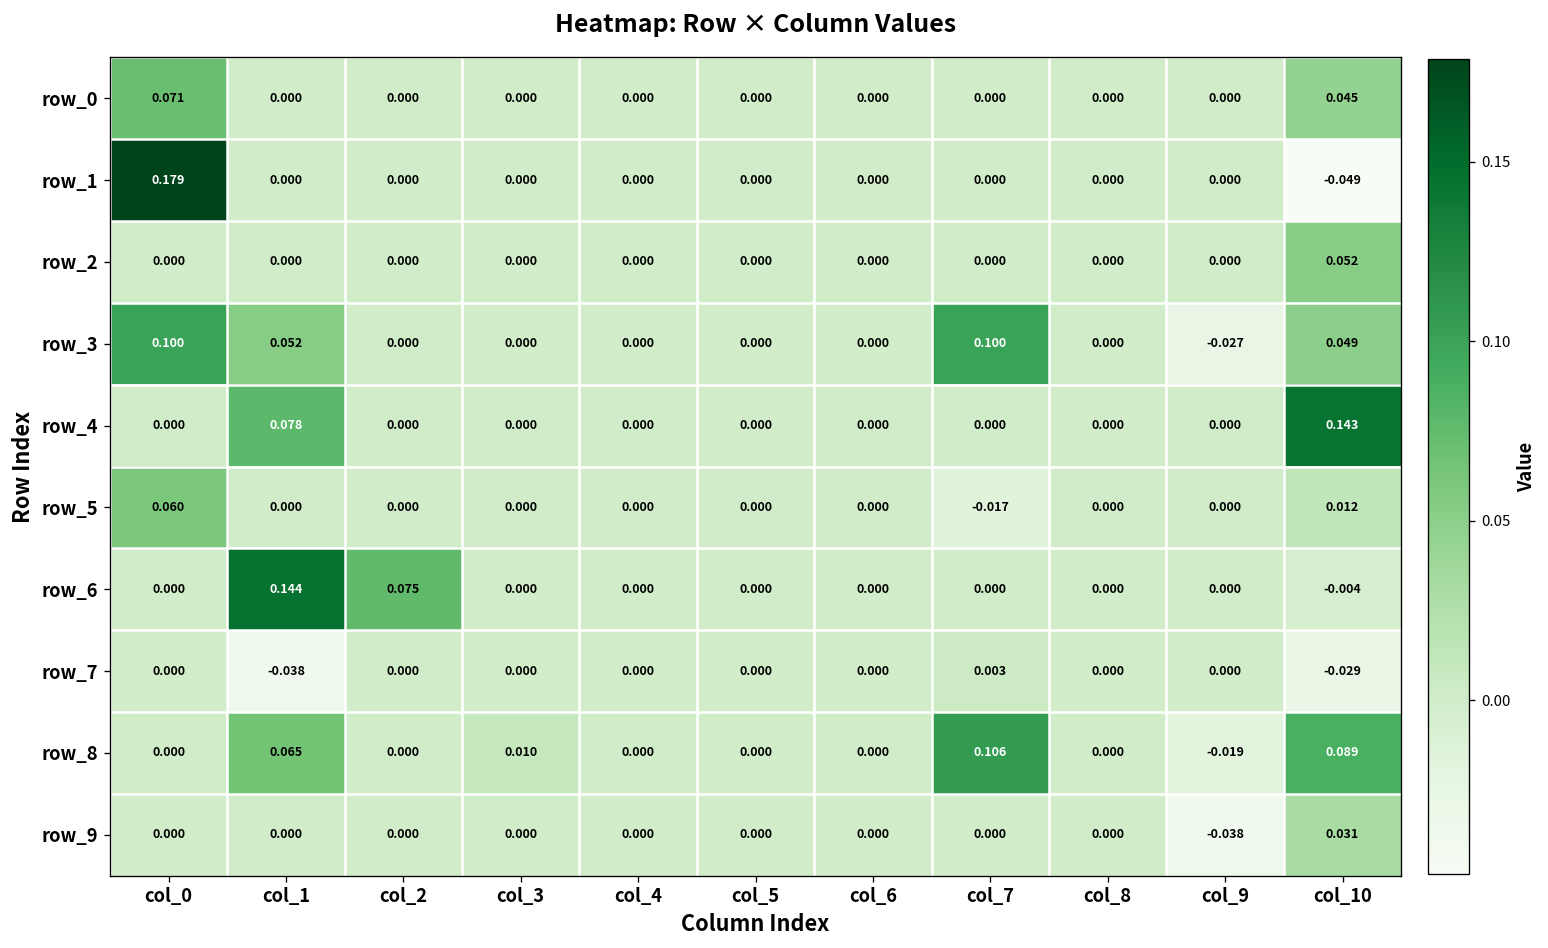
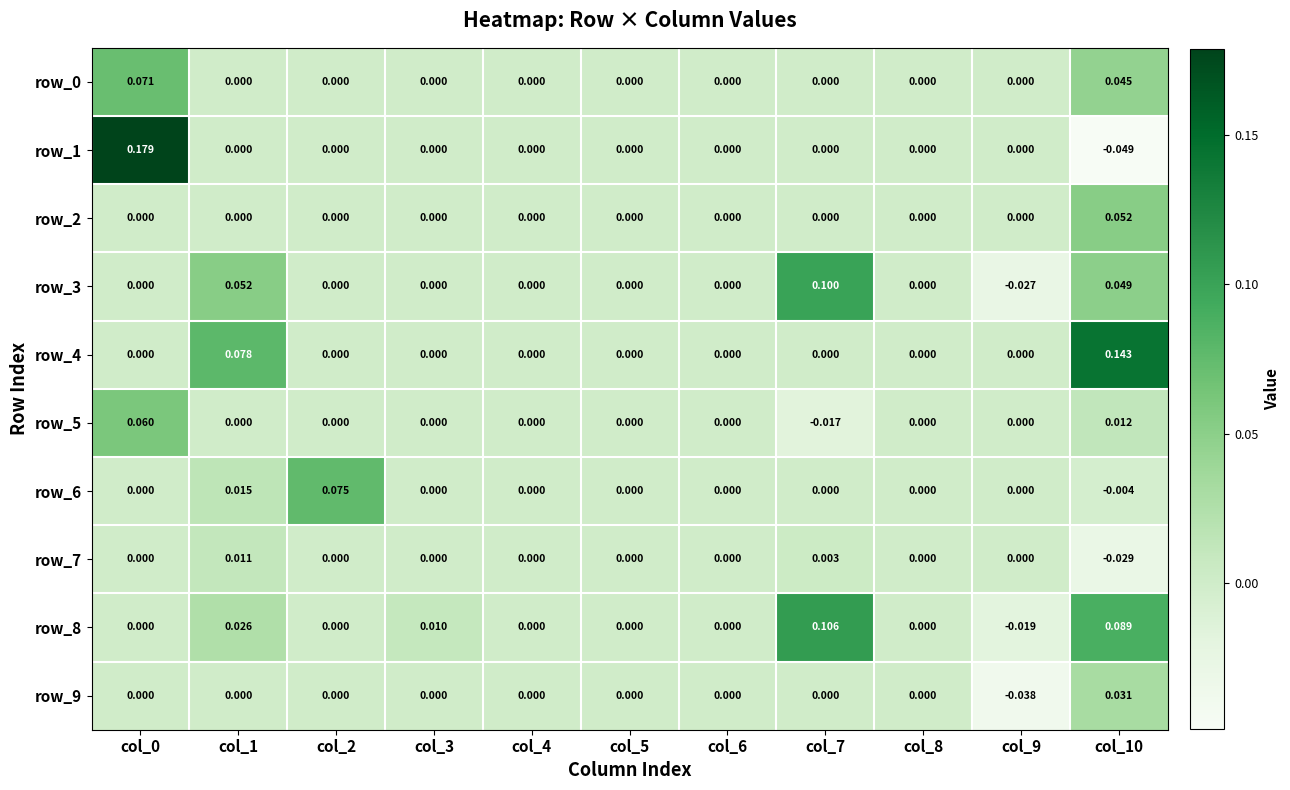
row_3, col_0: 0.100 -> 0.000
row_6, col_1: 0.144 -> 0.015
row_7, col_1: -0.038 -> 0.011
row_8, col_1: 0.065 -> 0.026
